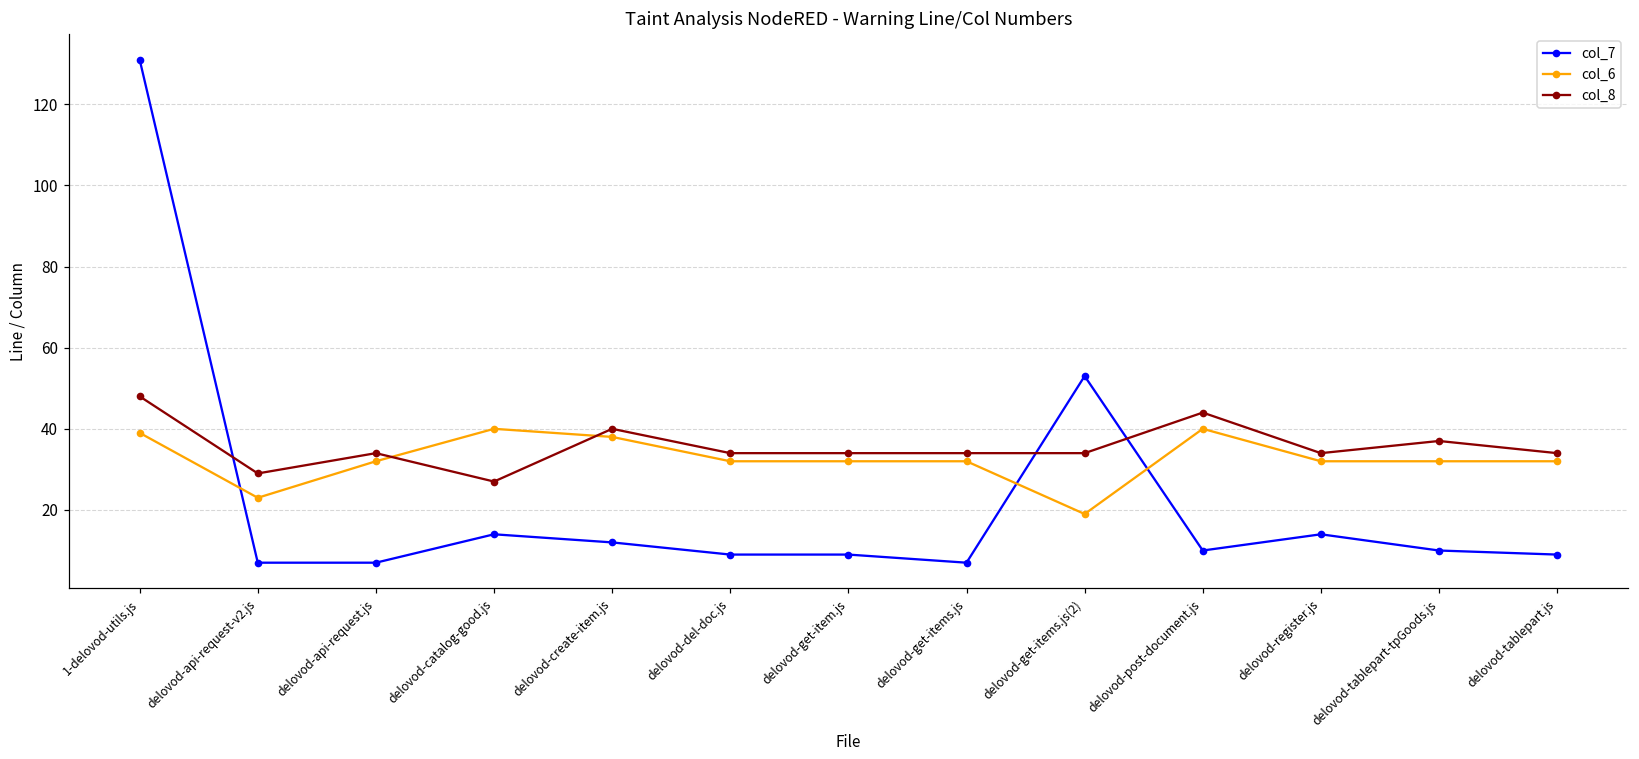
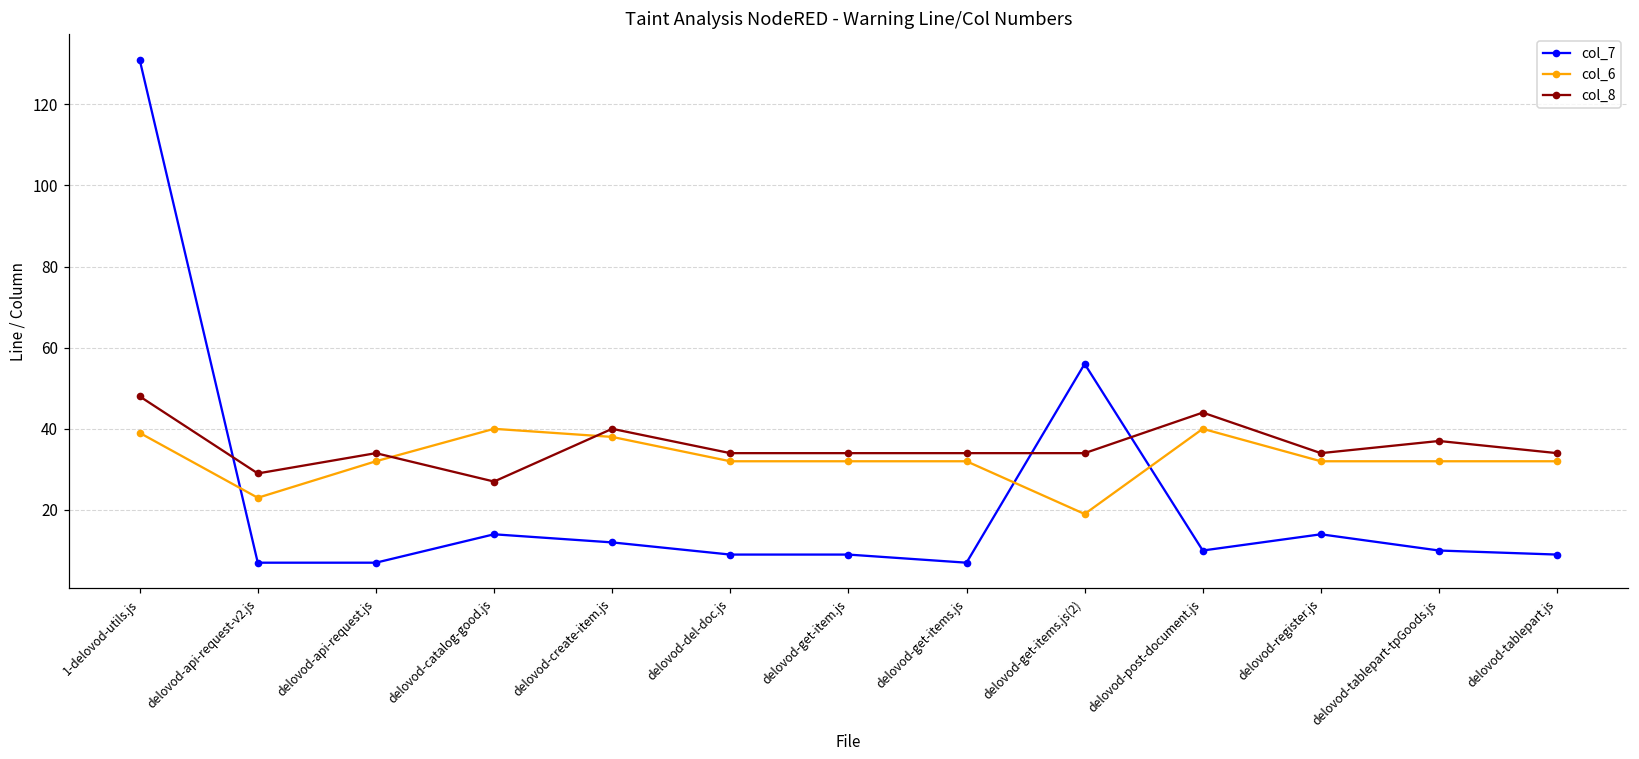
col_7, delovod-get-items.js(2): 53 -> 56
